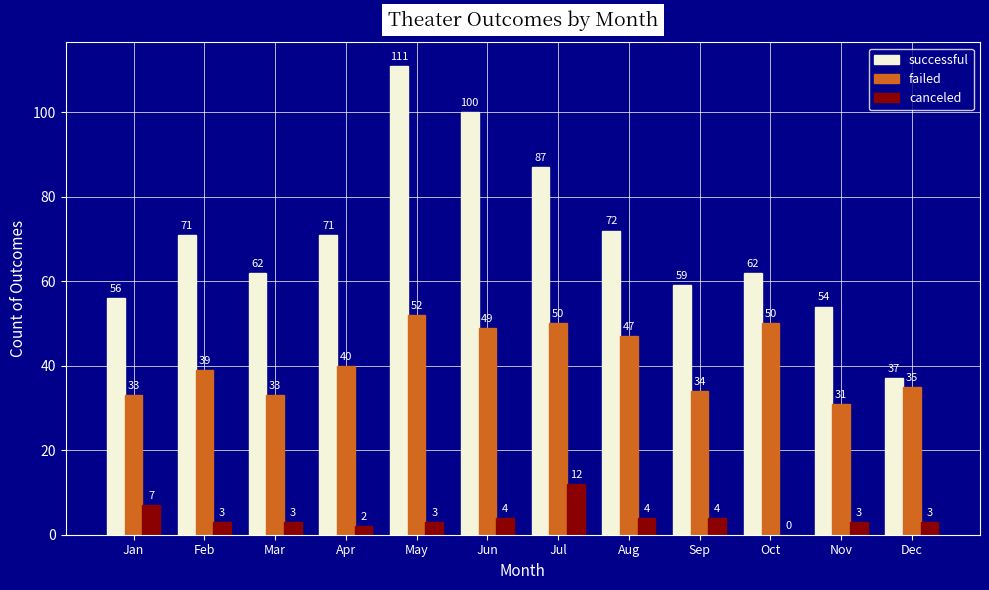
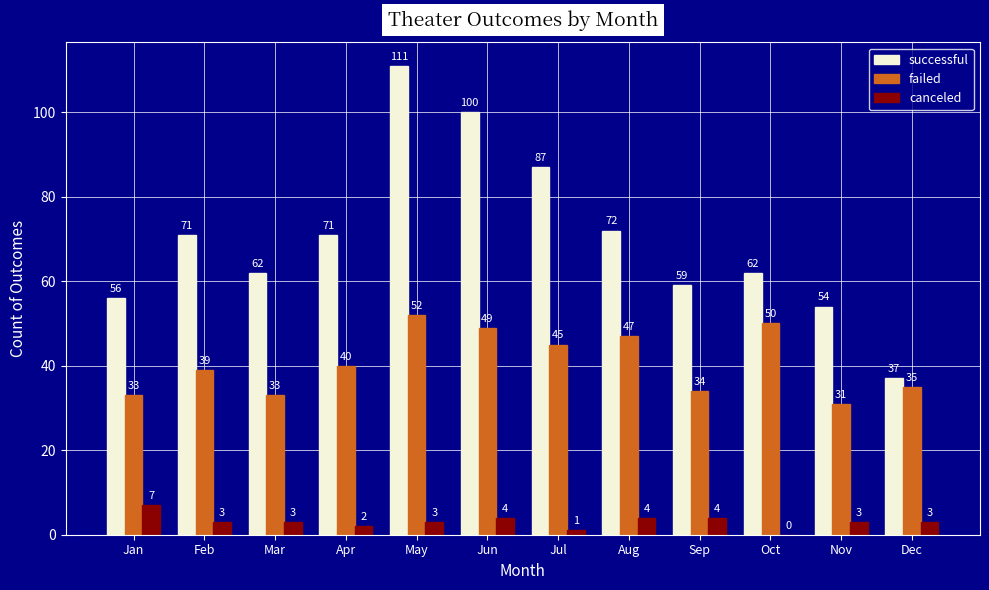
failed, Jul: 50 -> 45
canceled, Jul: 12 -> 1
